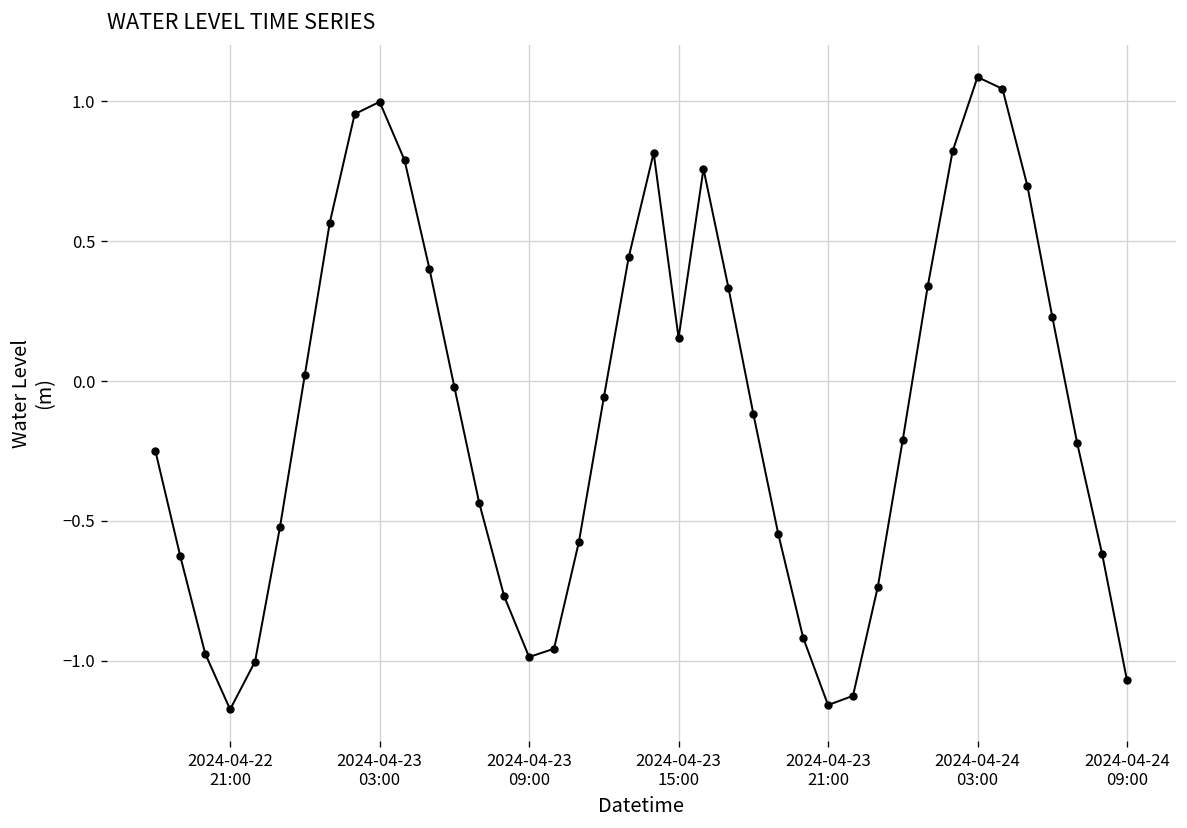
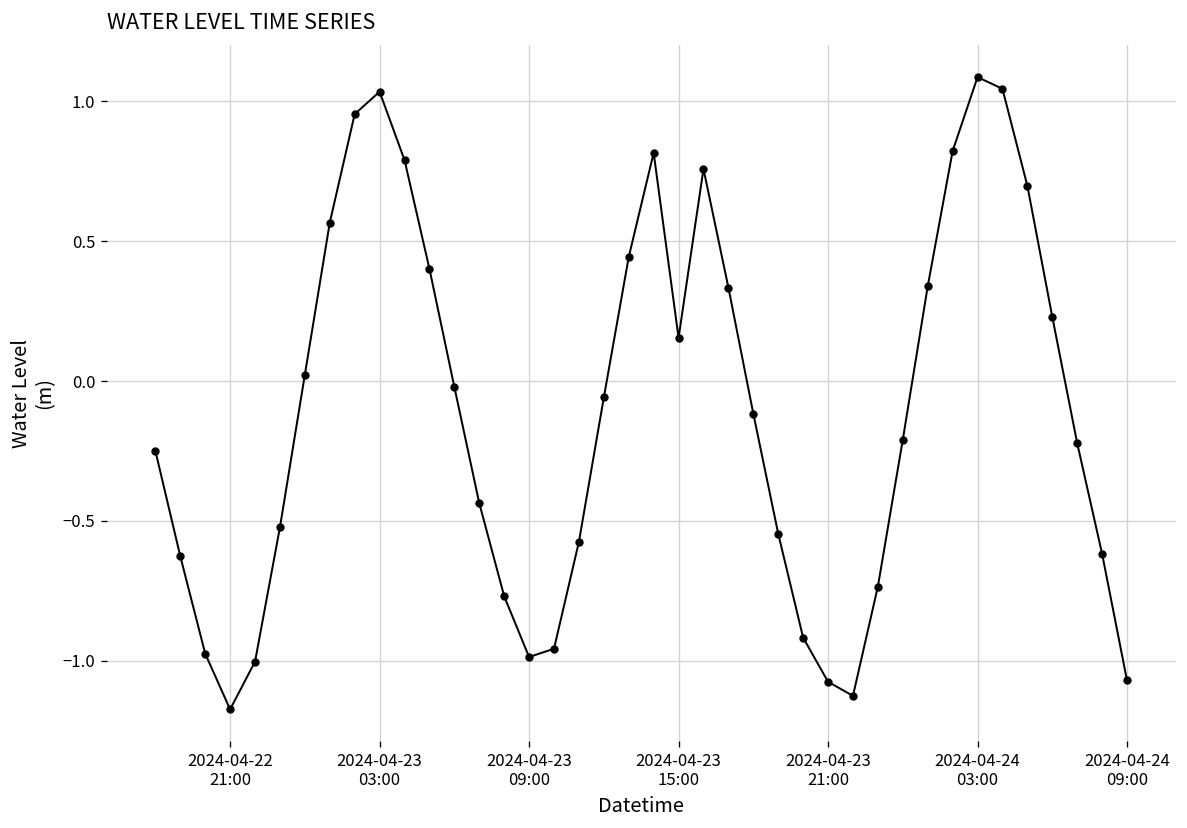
2024-04-23 03:00: 1.00 -> 1.03
2024-04-23 21:00: -1.16 -> -1.08
